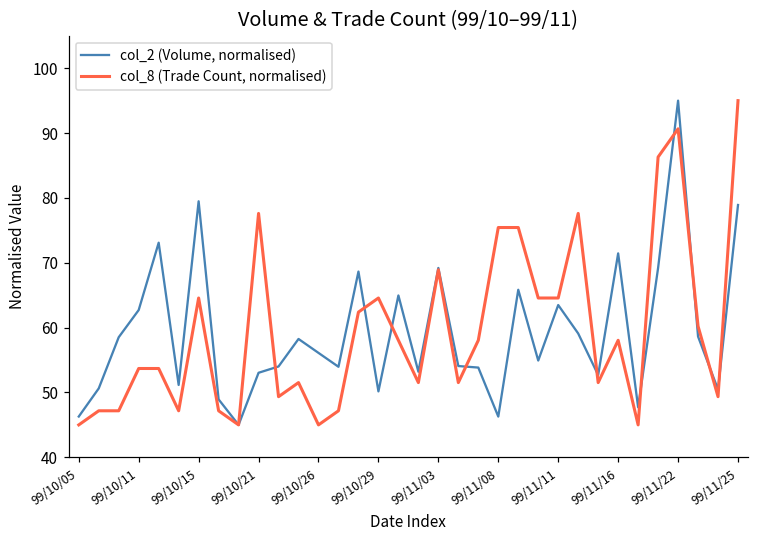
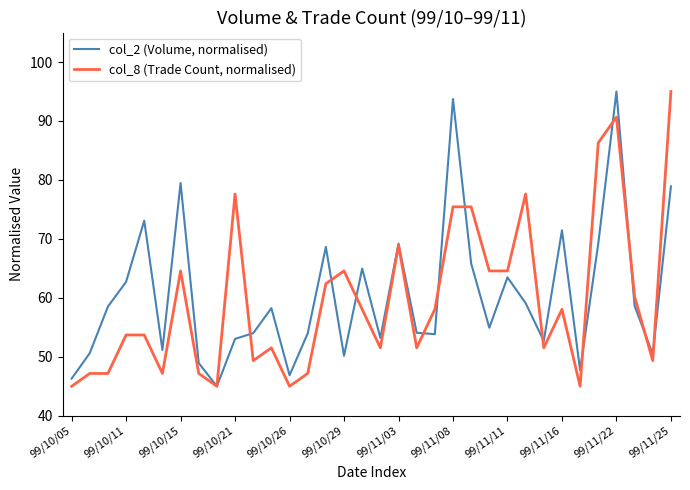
col_2 (Volume, normalised), 99/10/26: 56 -> 47
col_2 (Volume, normalised), 99/11/08: 46 -> 94
